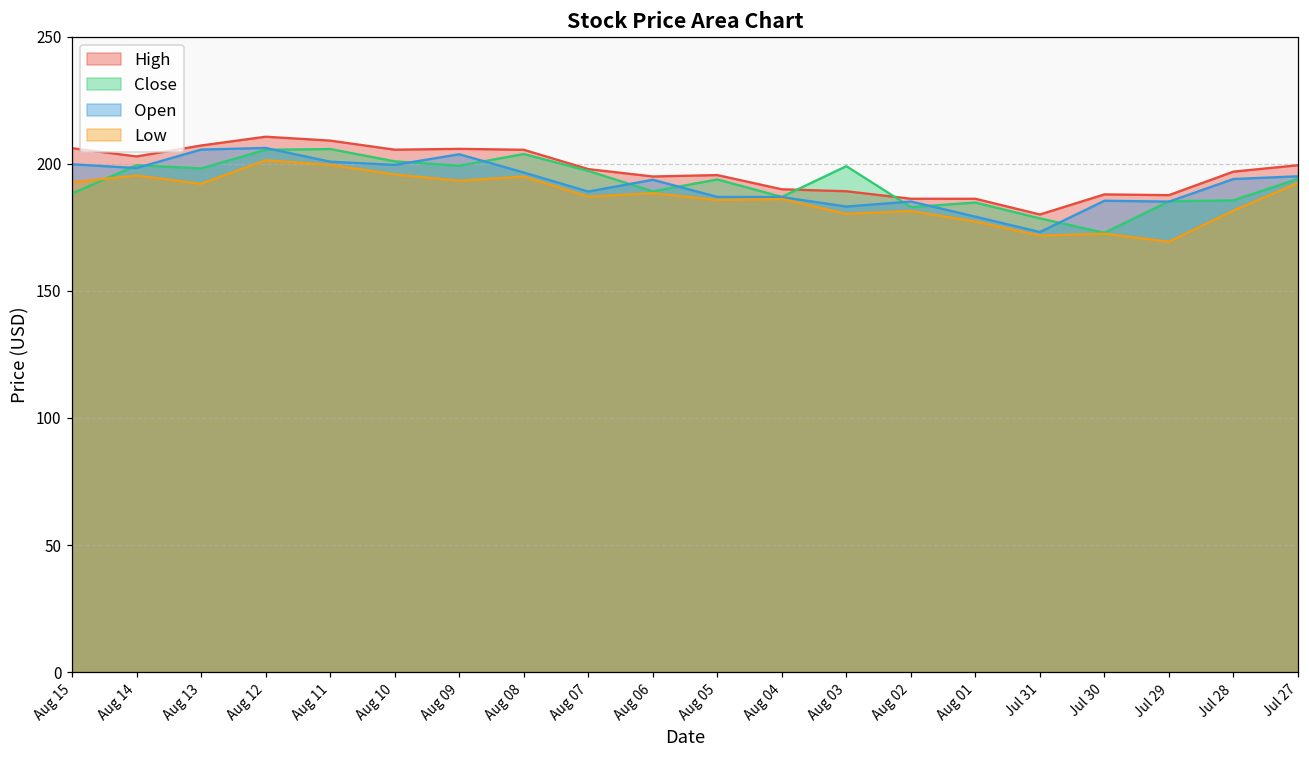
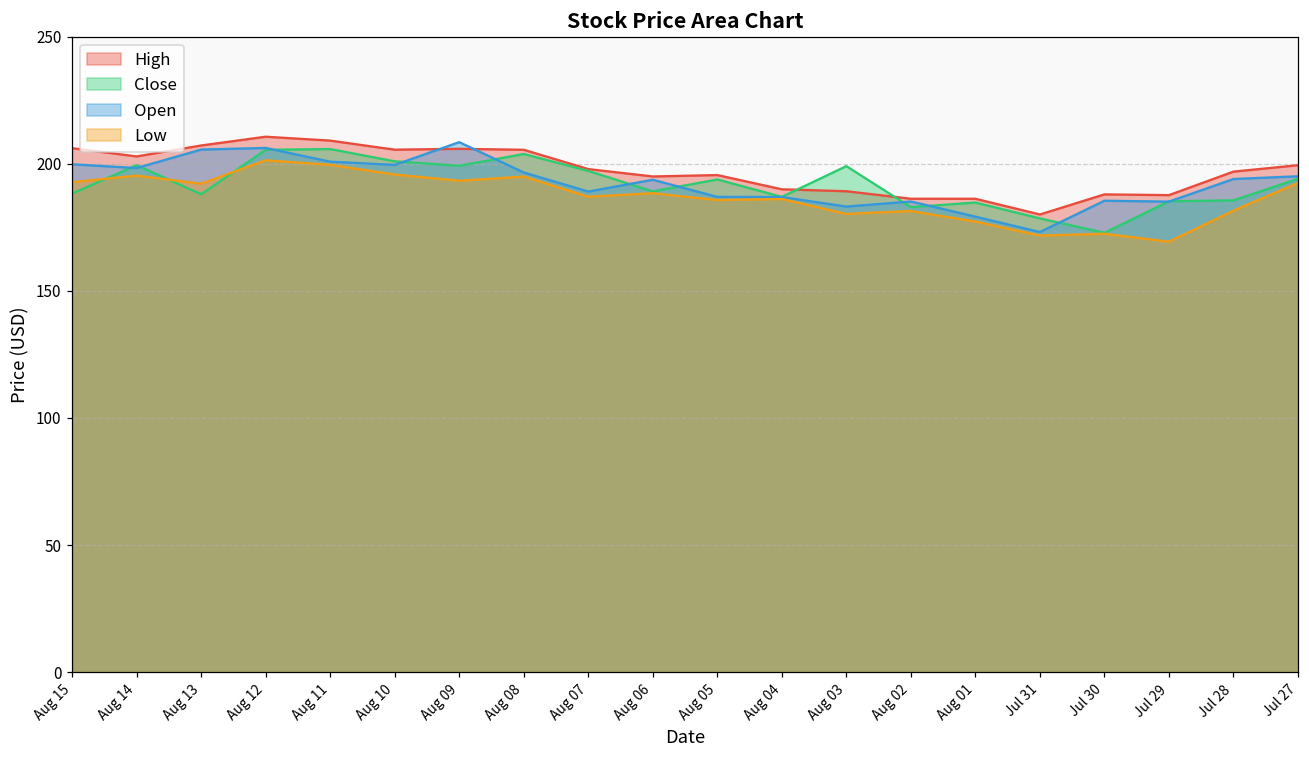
Close, Aug 13: 198 -> 188
Open, Aug 09: 204 -> 209
